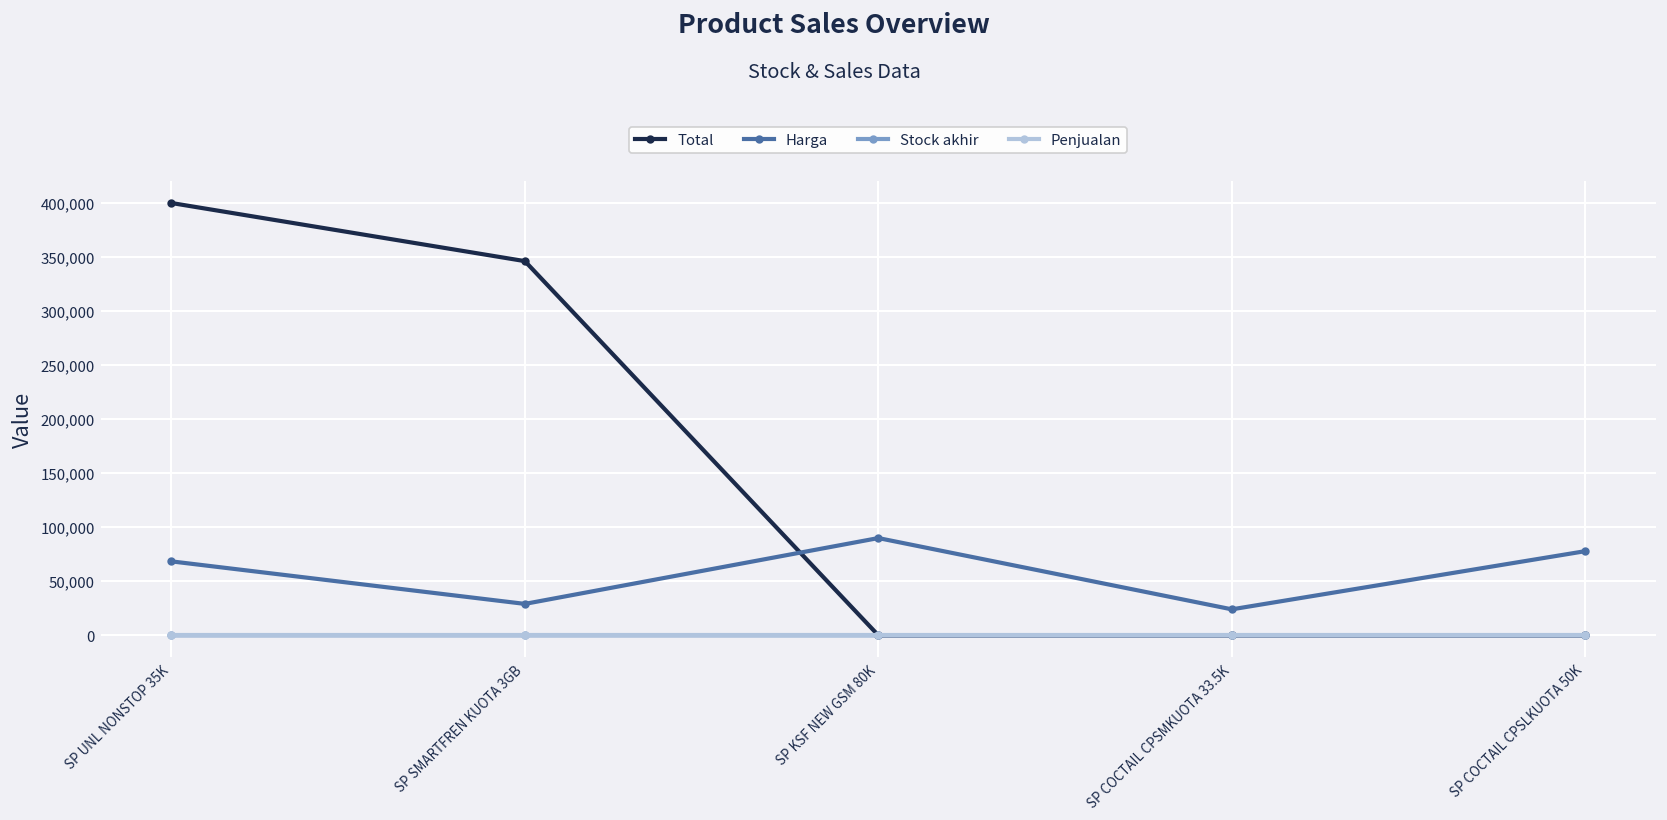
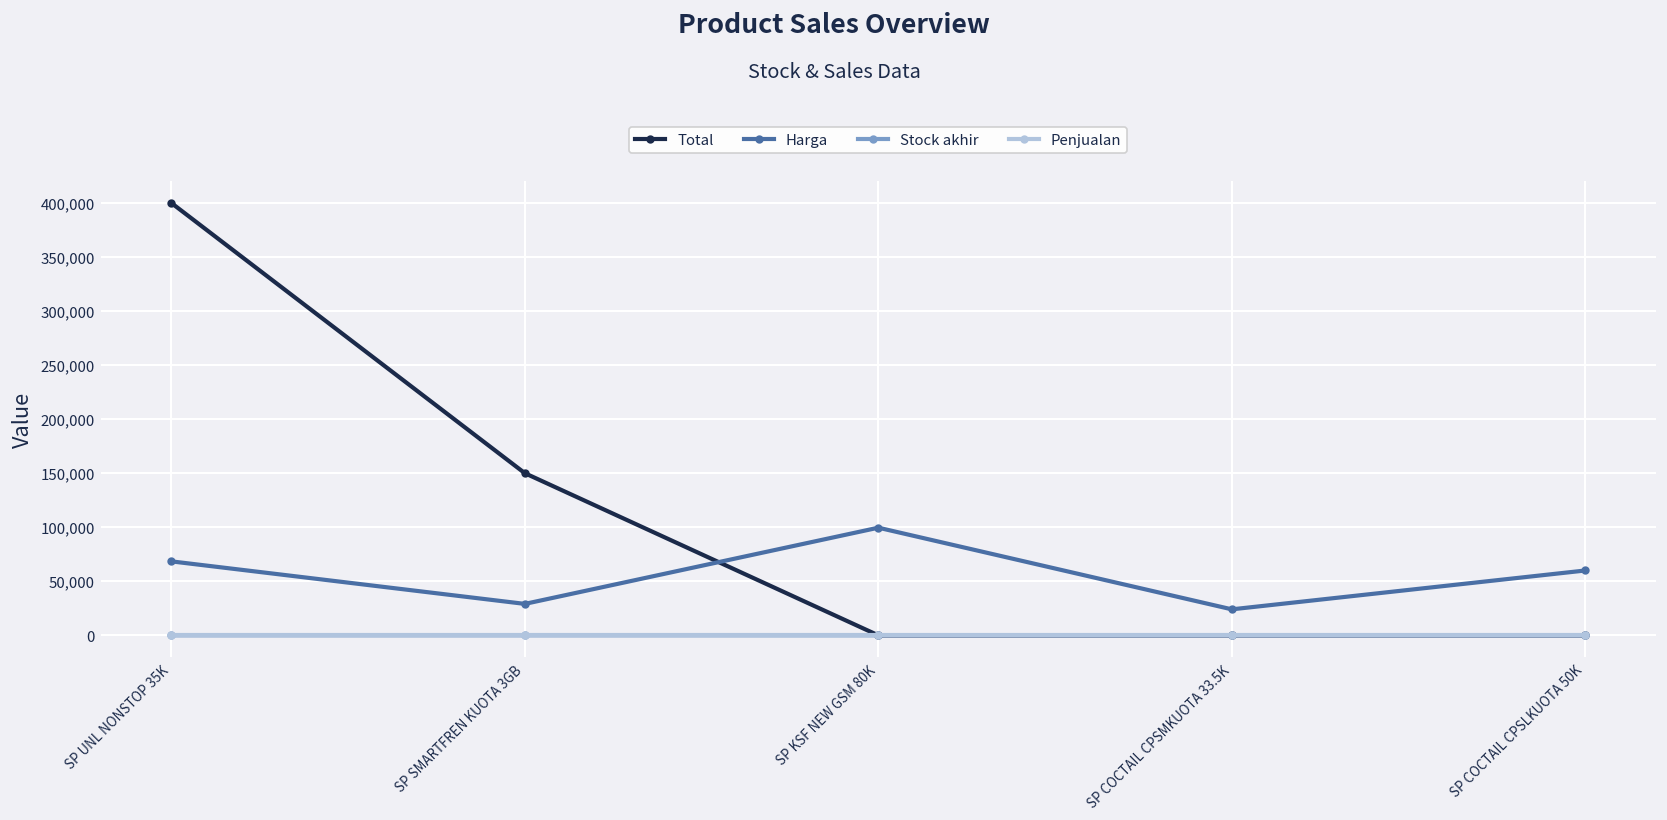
Total, SP SMARTFREN KUOTA 3GB: 350,000 -> 150,000
Harga, SP KSF NEW GSM 80K: 90,000 -> 100,000
Harga, SP COCTAIL CPSLKUOTA 50K: 80,000 -> 60,000
